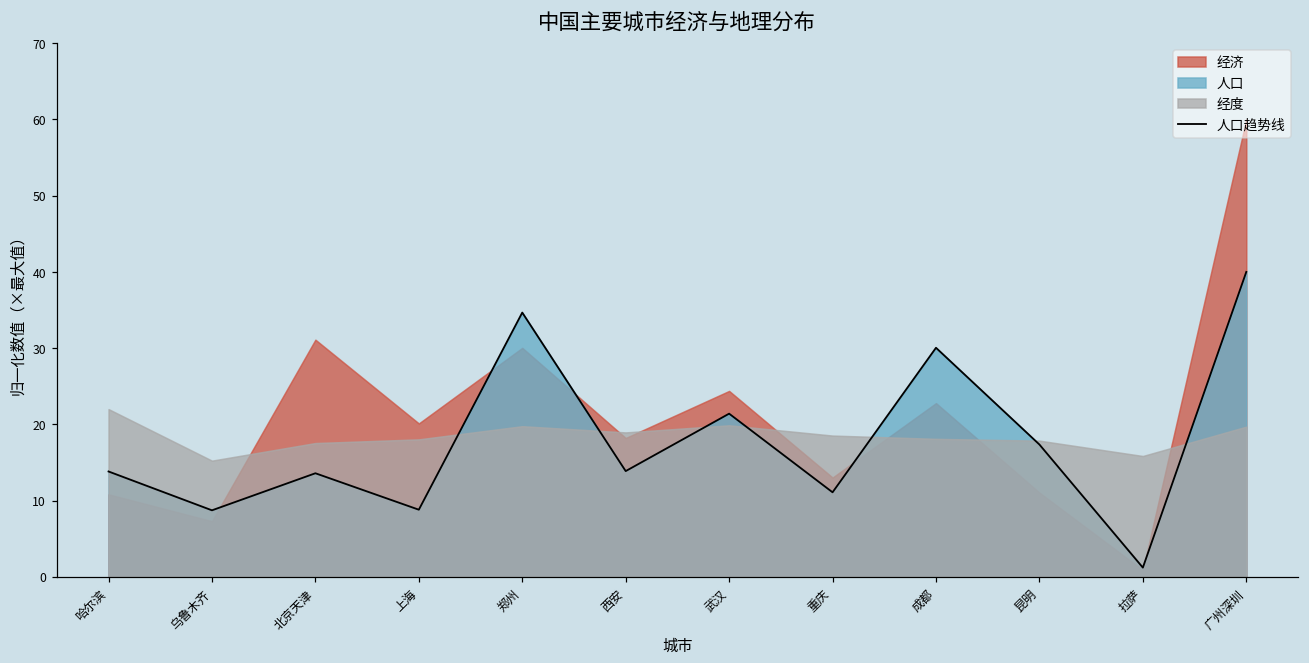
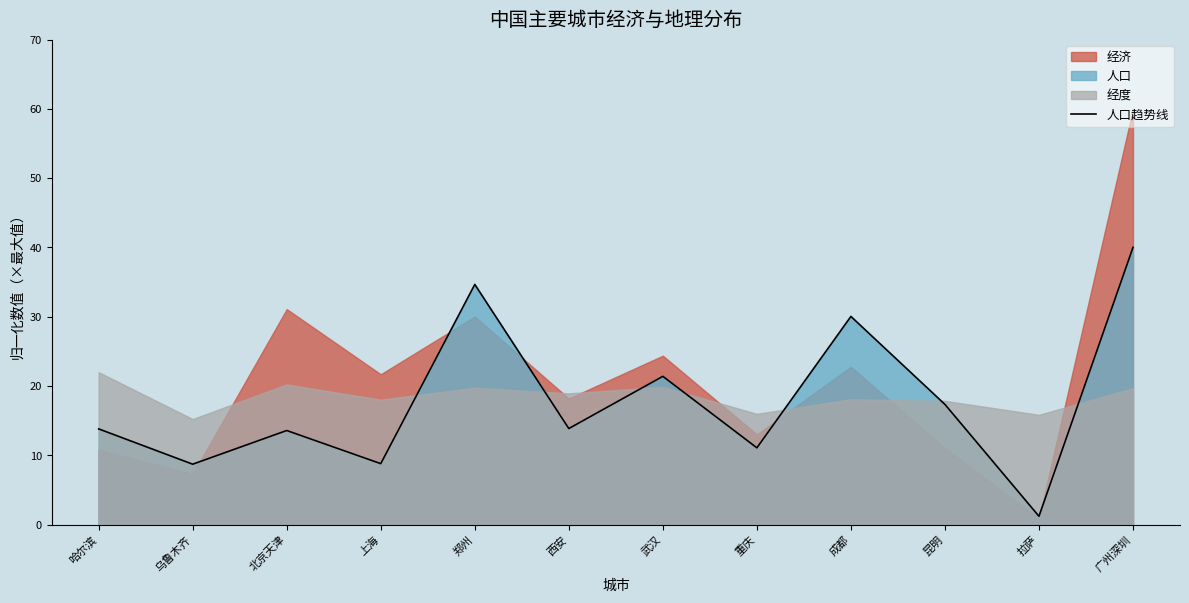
经度, 北京天津: 18 -> 20
经济, 上海: 20 -> 22
经度, 重庆: 19 -> 16
